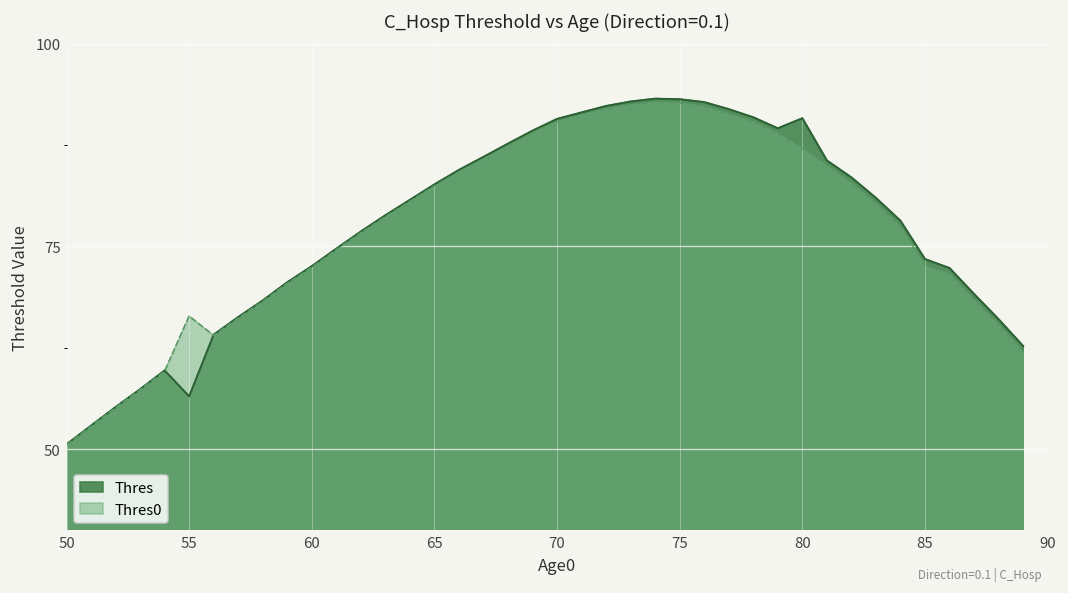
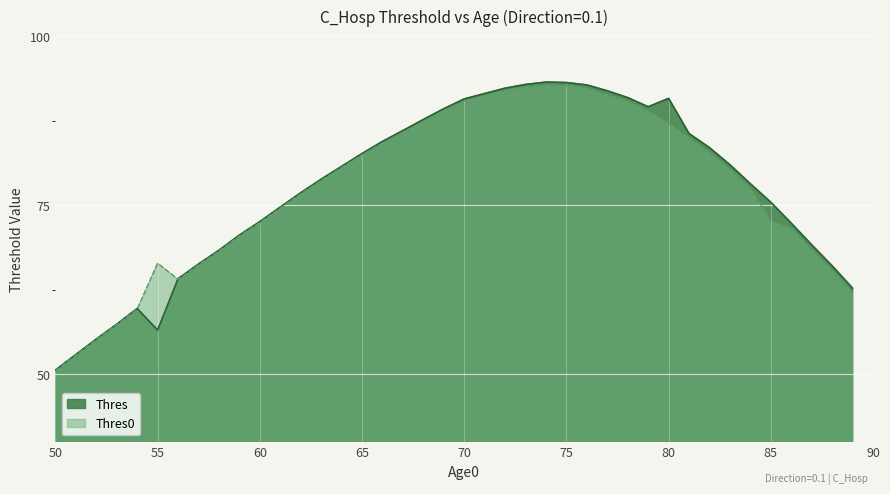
Thres, 85: 73 -> 75
